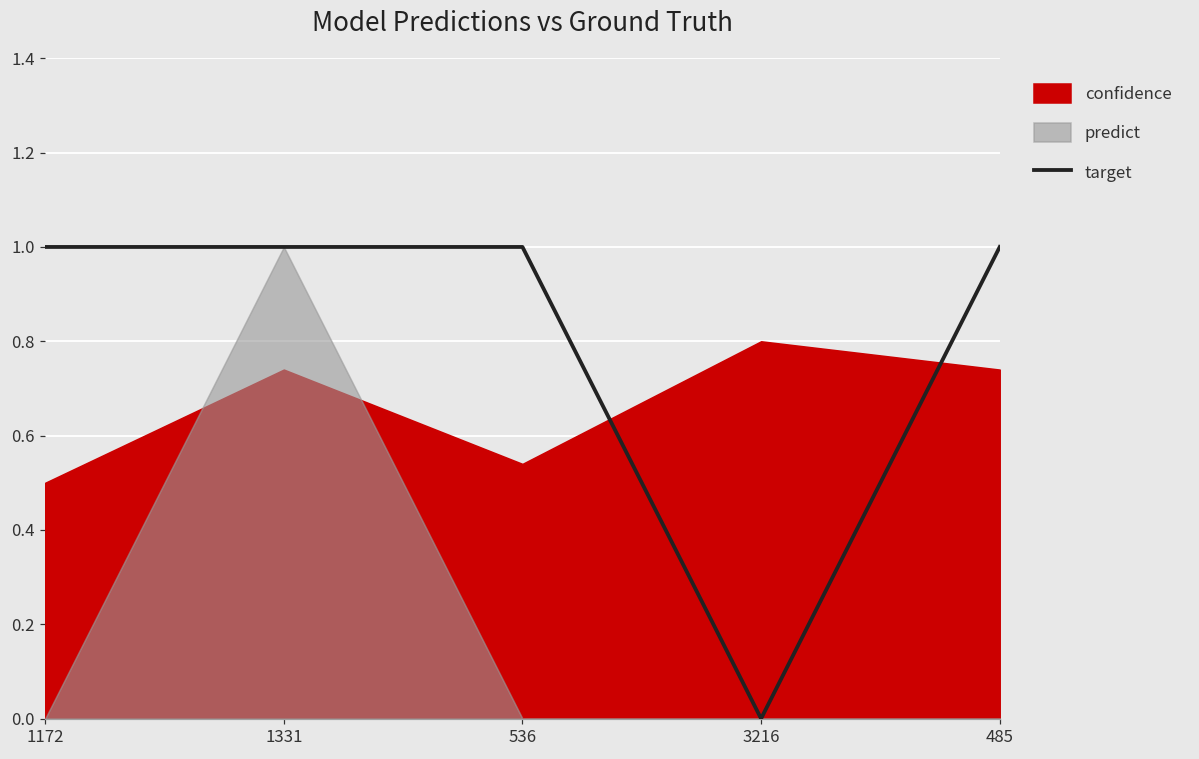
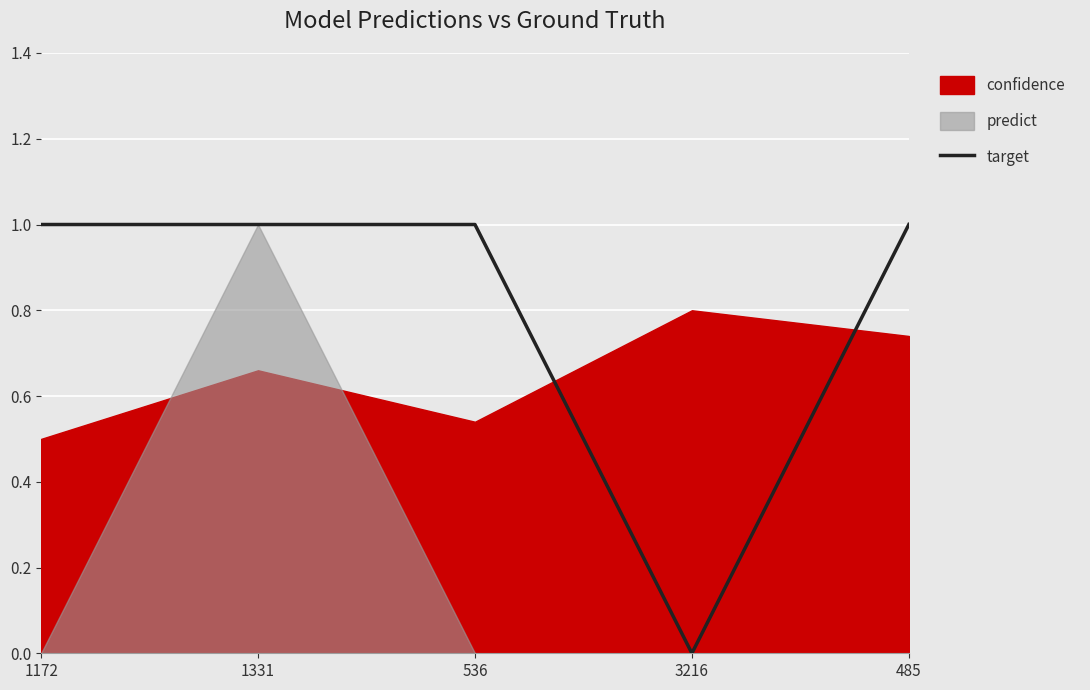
confidence, 1331: 0.74 -> 0.66
